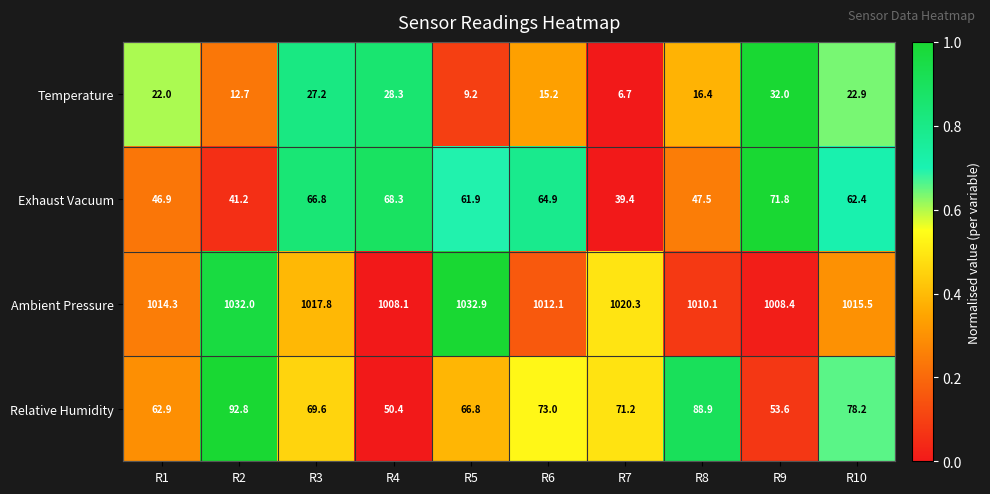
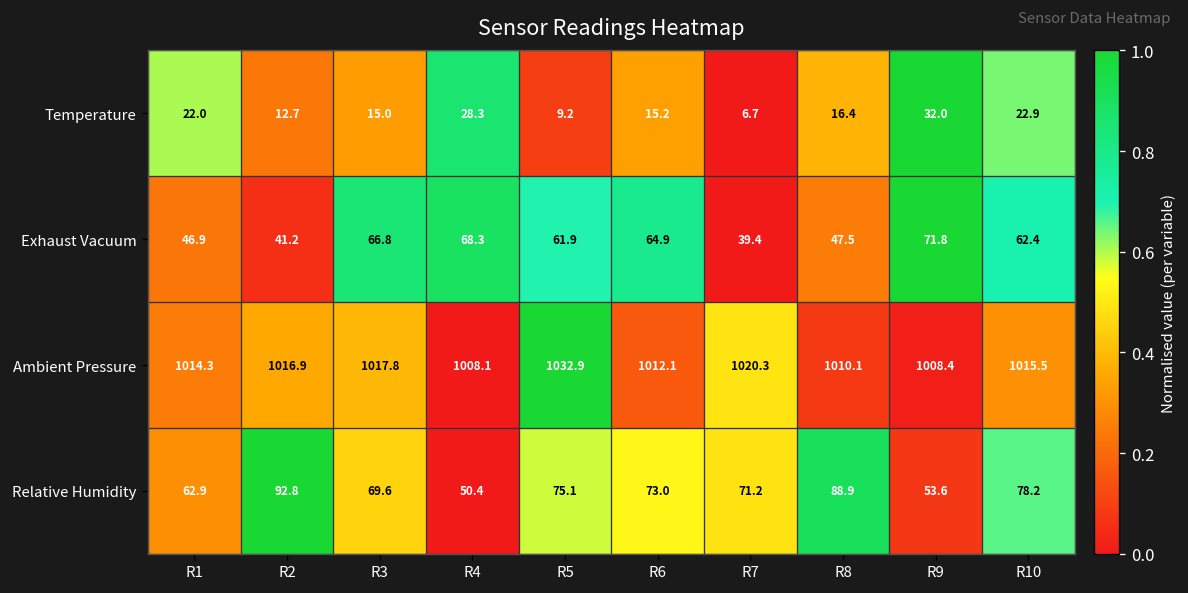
Temperature, R3: 27.2 -> 15.0
Ambient Pressure, R2: 1032.0 -> 1016.9
Relative Humidity, R5: 66.8 -> 75.1
